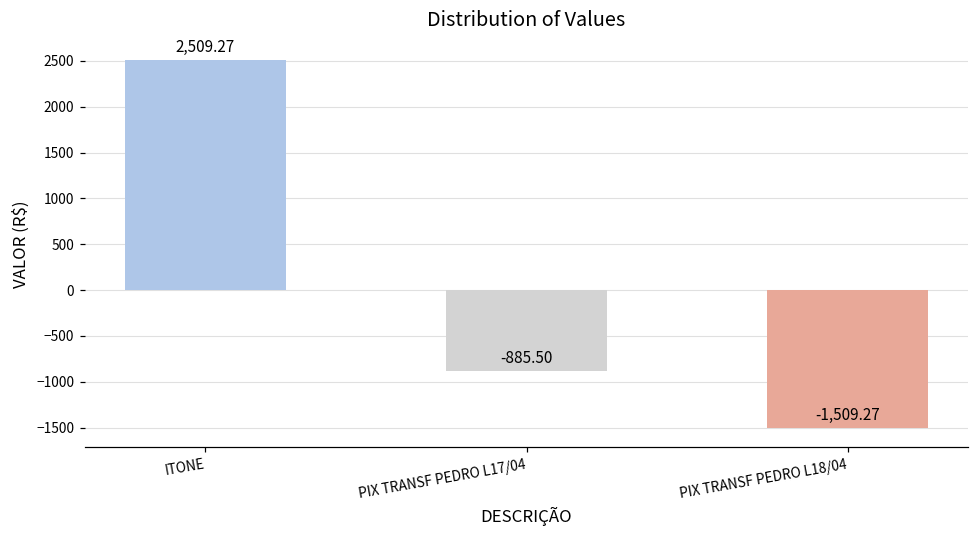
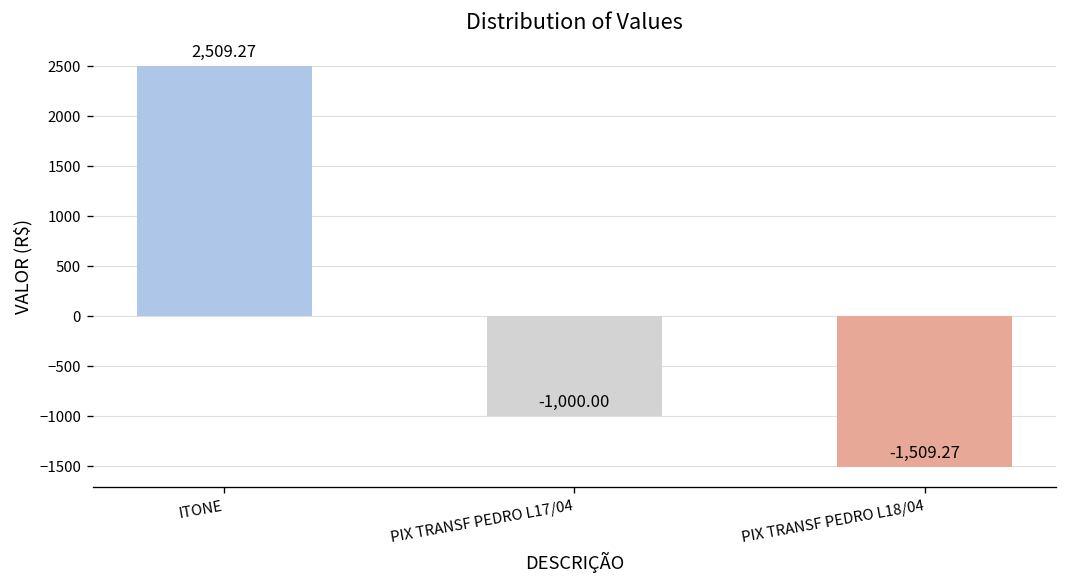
PIX TRANSF PEDRO L17/04: -885.50 -> -1,000.00
